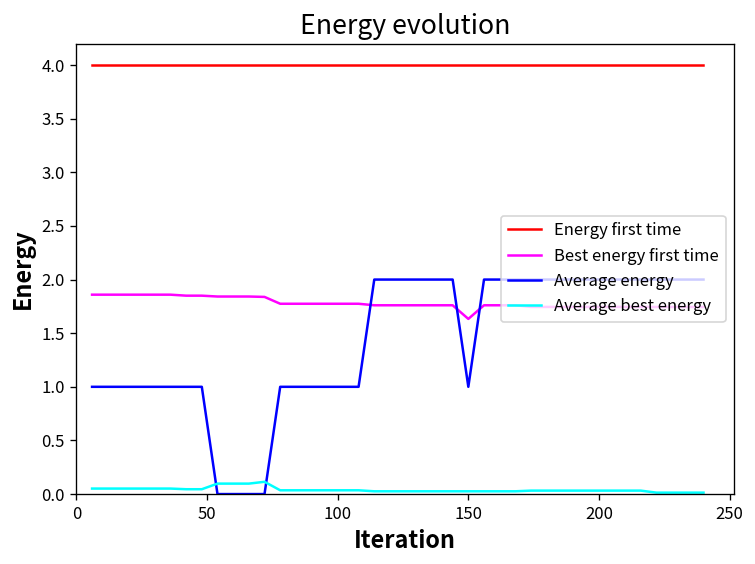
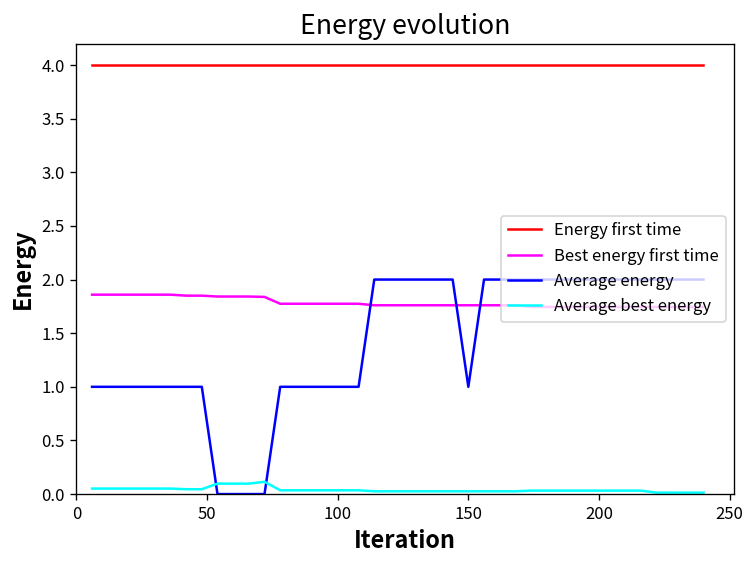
Best energy first time, 150: 1.6 -> 1.8
